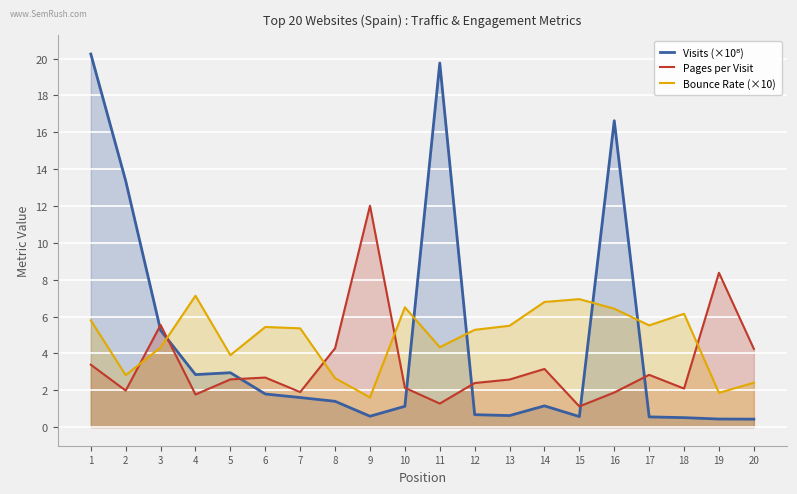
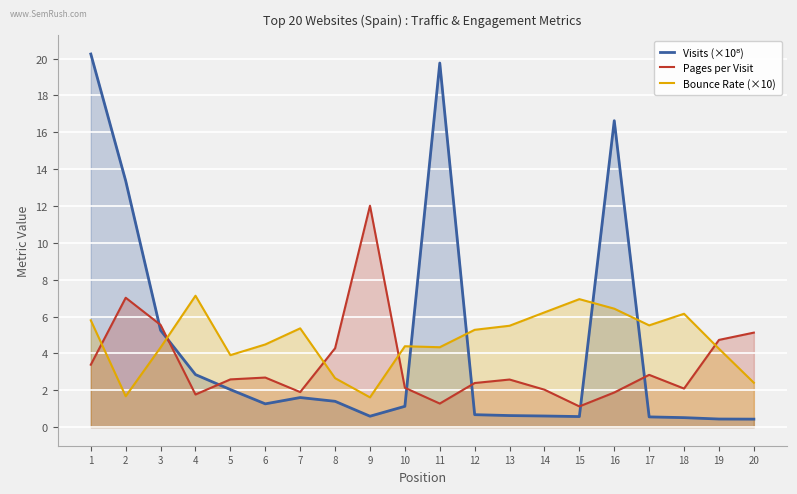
Pages per Visit, 2: 2.0 -> 7.0
Bounce Rate (×10), 2: 2.8 -> 1.7
Visits (×10⁸), 5: 3.0 -> 2.0
Visits (×10⁸), 6: 1.8 -> 1.3
Bounce Rate (×10), 6: 5.4 -> 4.5
Bounce Rate (×10), 10: 6.5 -> 4.4
Visits (×10⁸), 14: 1.2 -> 0.6
Pages per Visit, 14: 3.2 -> 2.0
Bounce Rate (×10), 14: 6.8 -> 6.2
Pages per Visit, 19: 8.4 -> 4.7
Bounce Rate (×10), 19: 1.9 -> 4.3
Pages per Visit, 20: 4.2 -> 5.1
